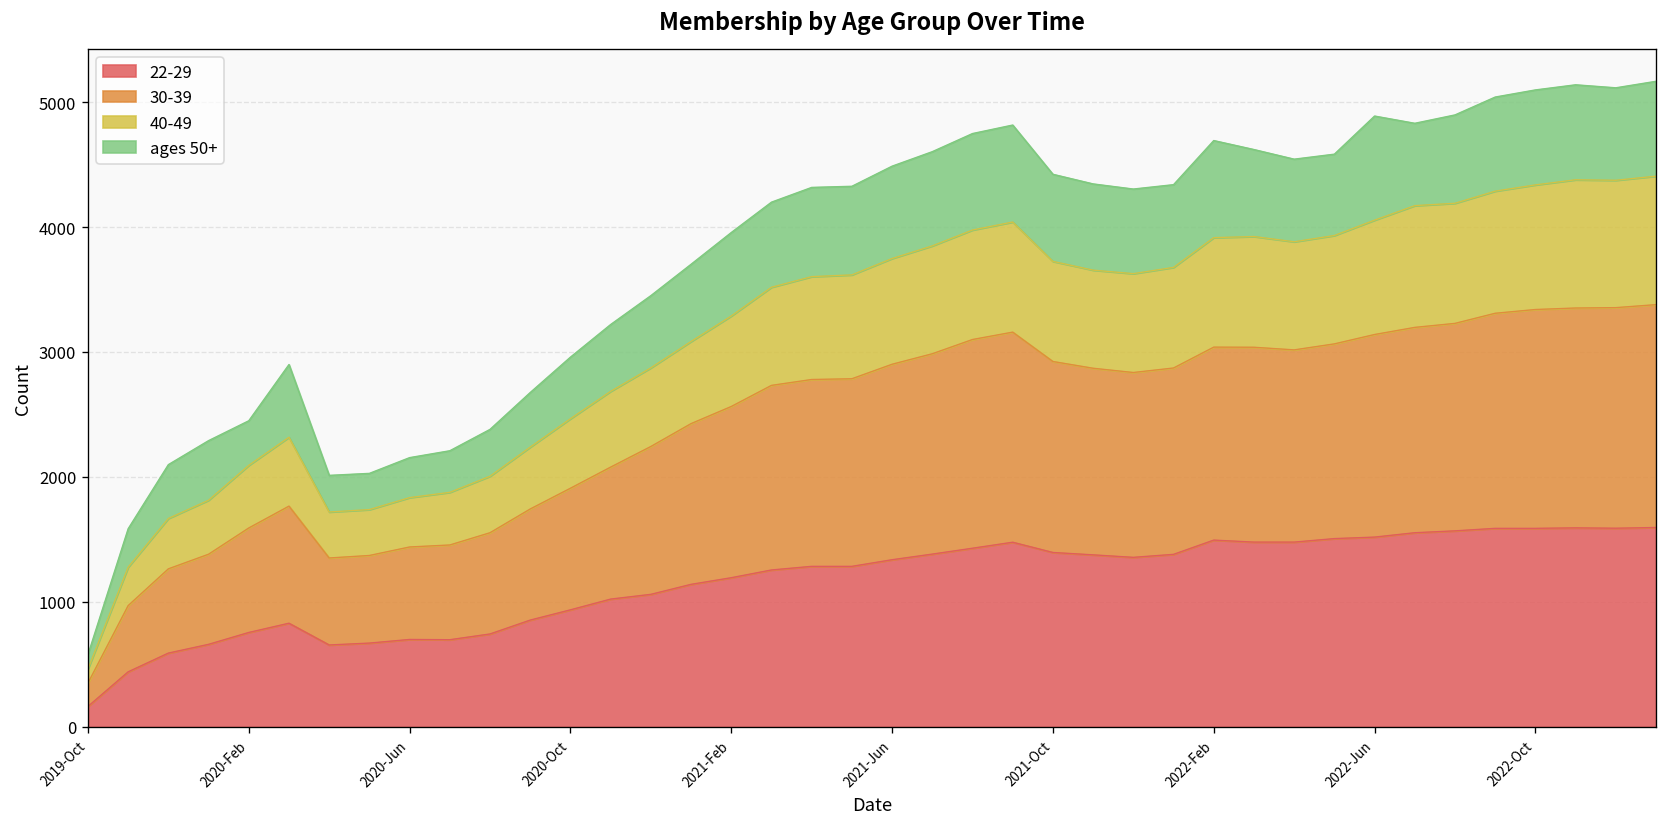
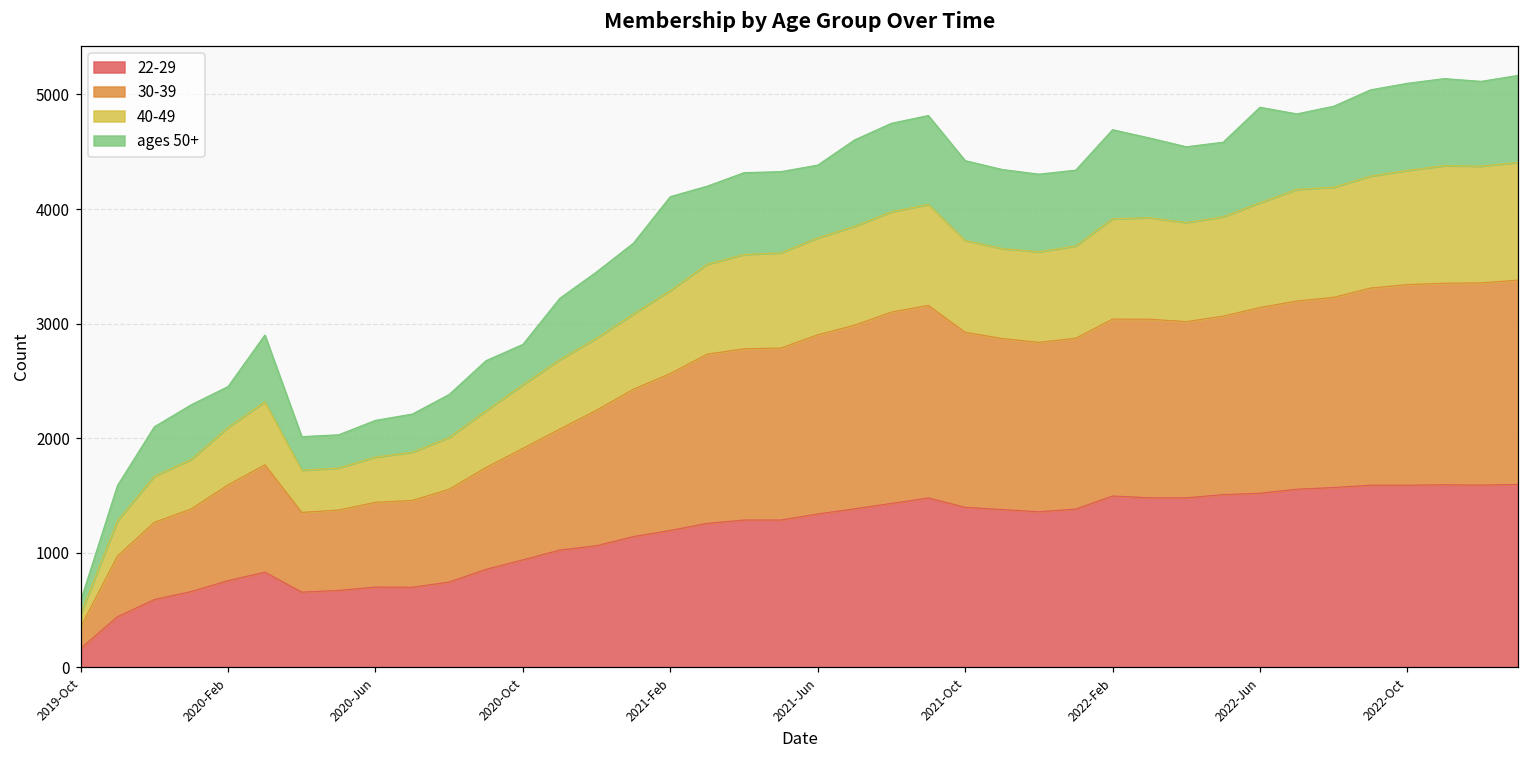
ages 50+, 2020-Oct: 490 -> 350
ages 50+, 2021-Feb: 670 -> 820
ages 50+, 2021-Jun: 740 -> 640
